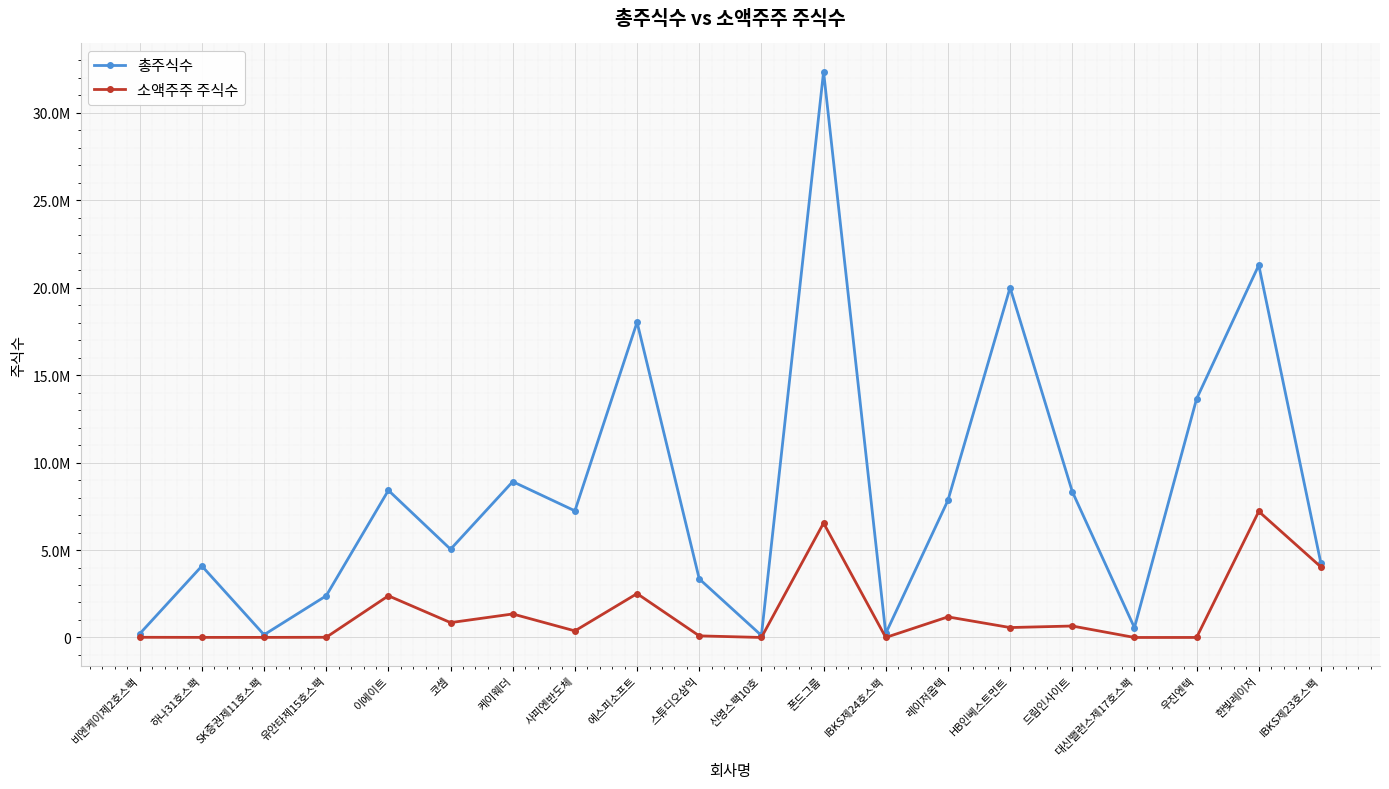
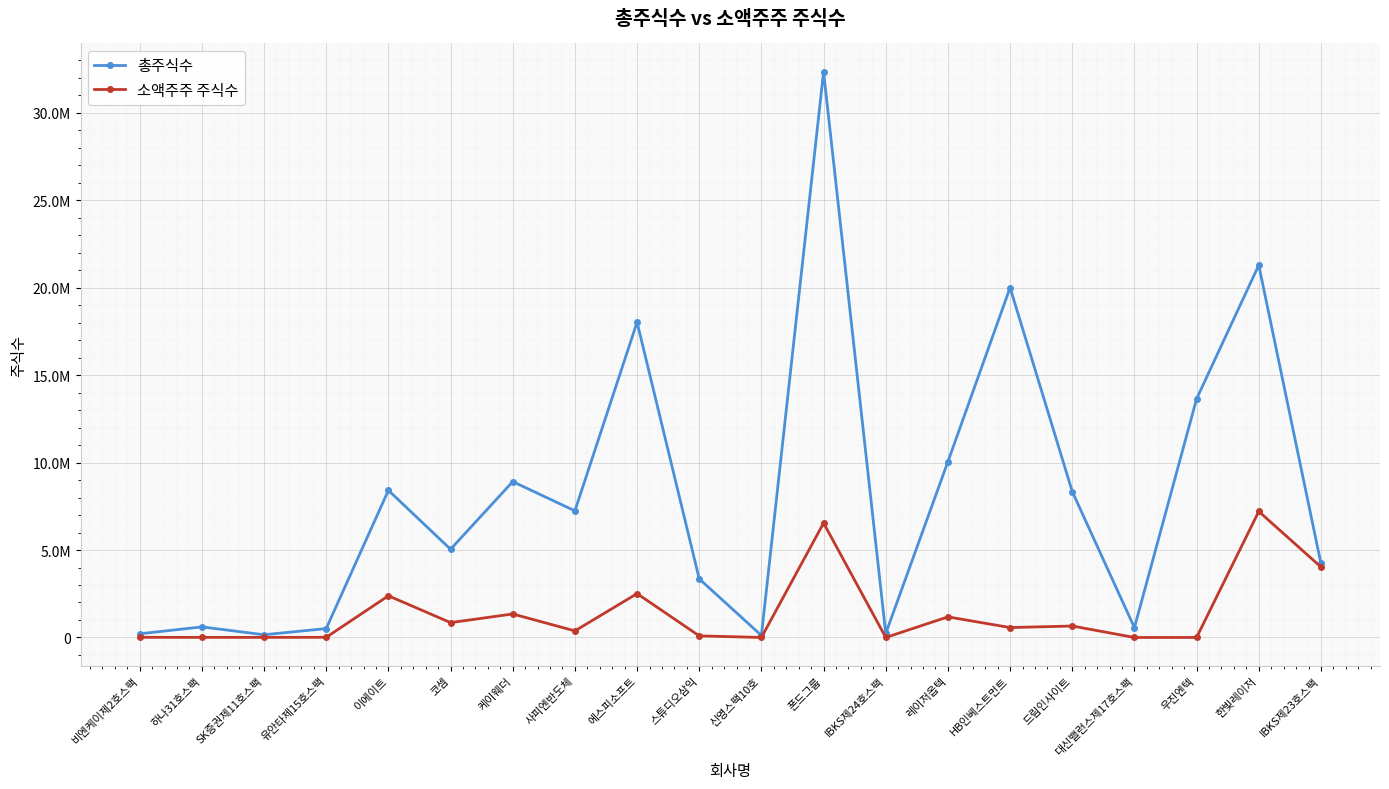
총주식수, 하나31호스팩: 4100000 -> 600000
총주식수, 유안타제15호스팩: 2400000 -> 500000
총주식수, 레이저옵텍: 7800000 -> 10100000
